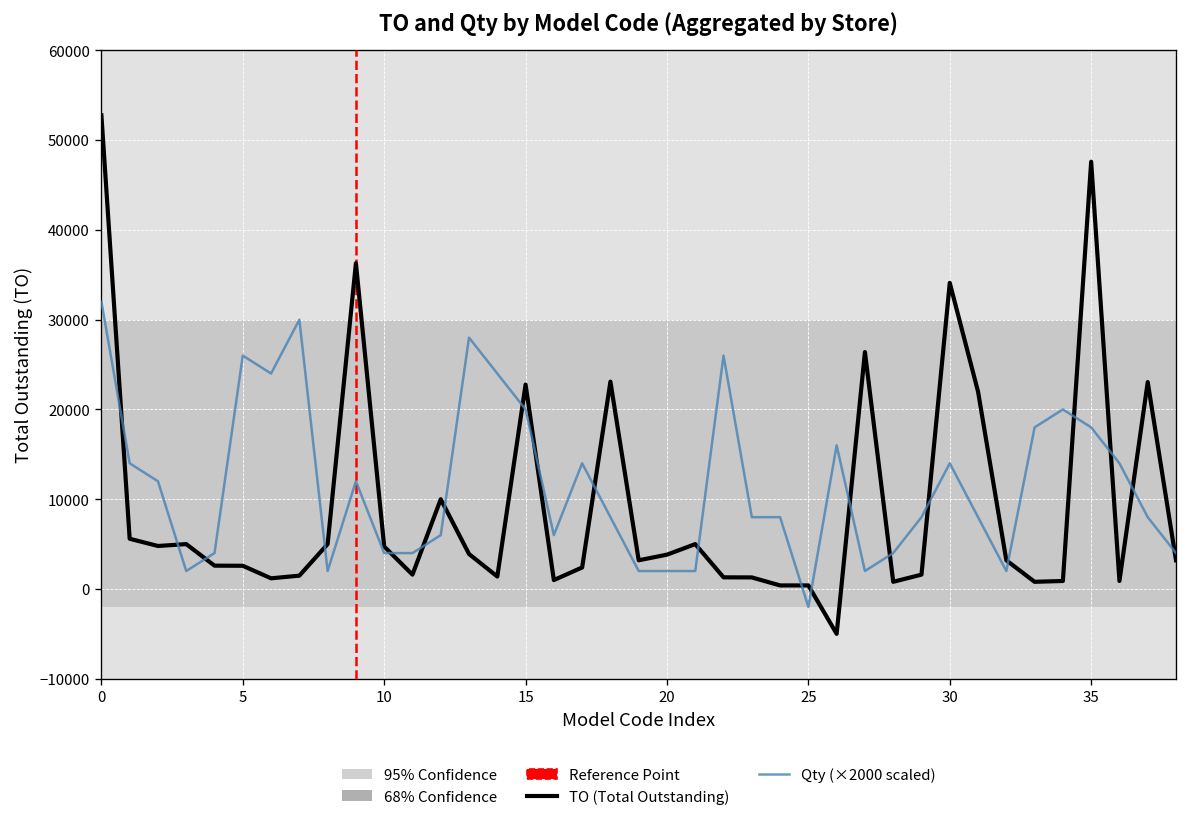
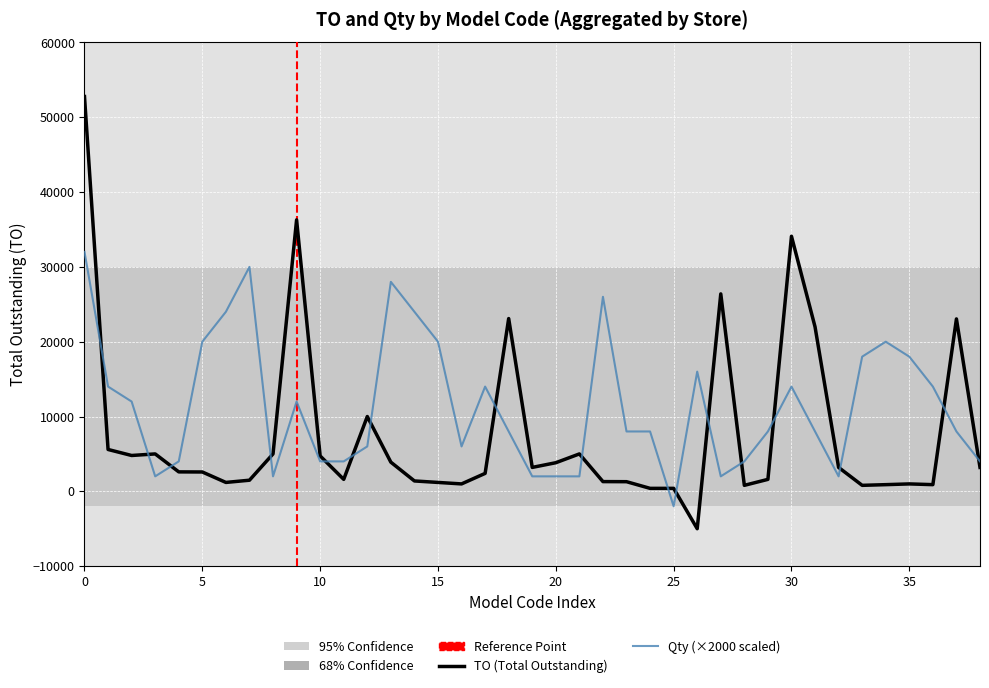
Qty (×2000 scaled), 5: 26000 -> 20000
TO (Total Outstanding), 15: 23000 -> 1000
TO (Total Outstanding), 35: 48000 -> 1000
